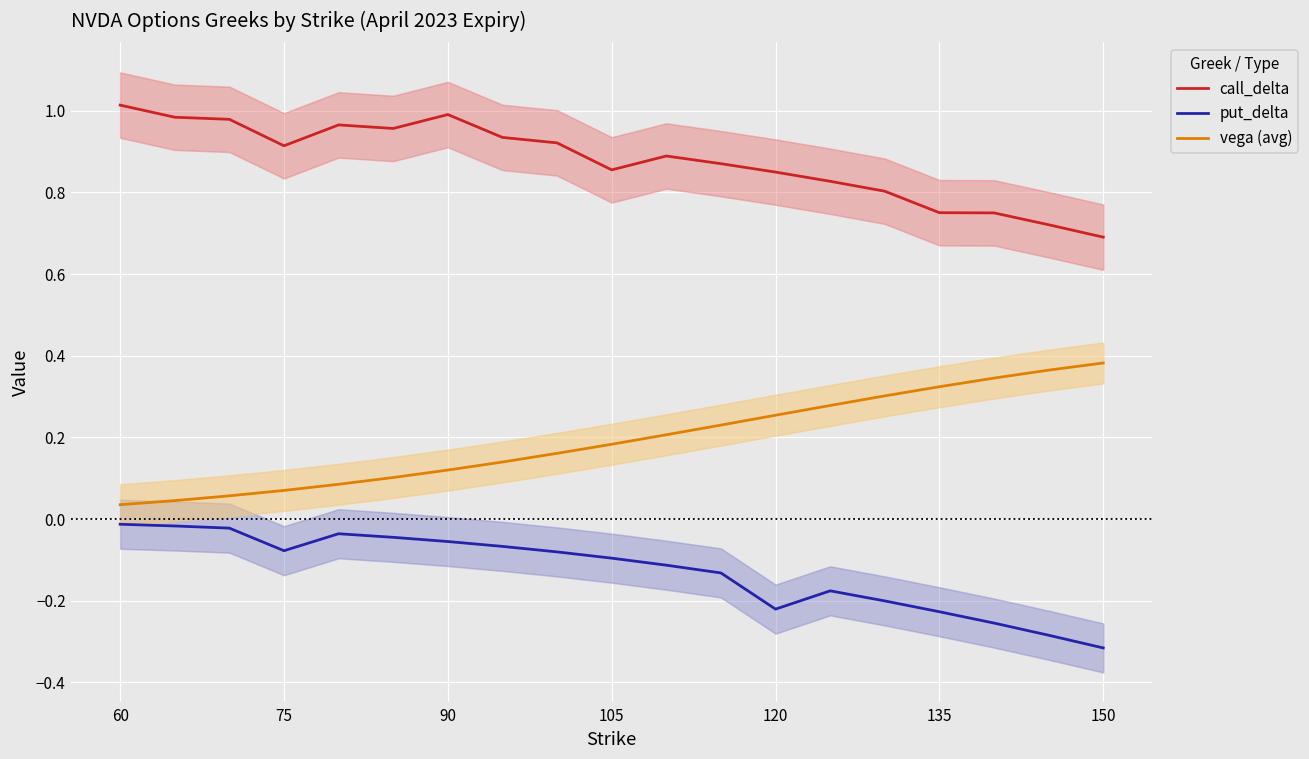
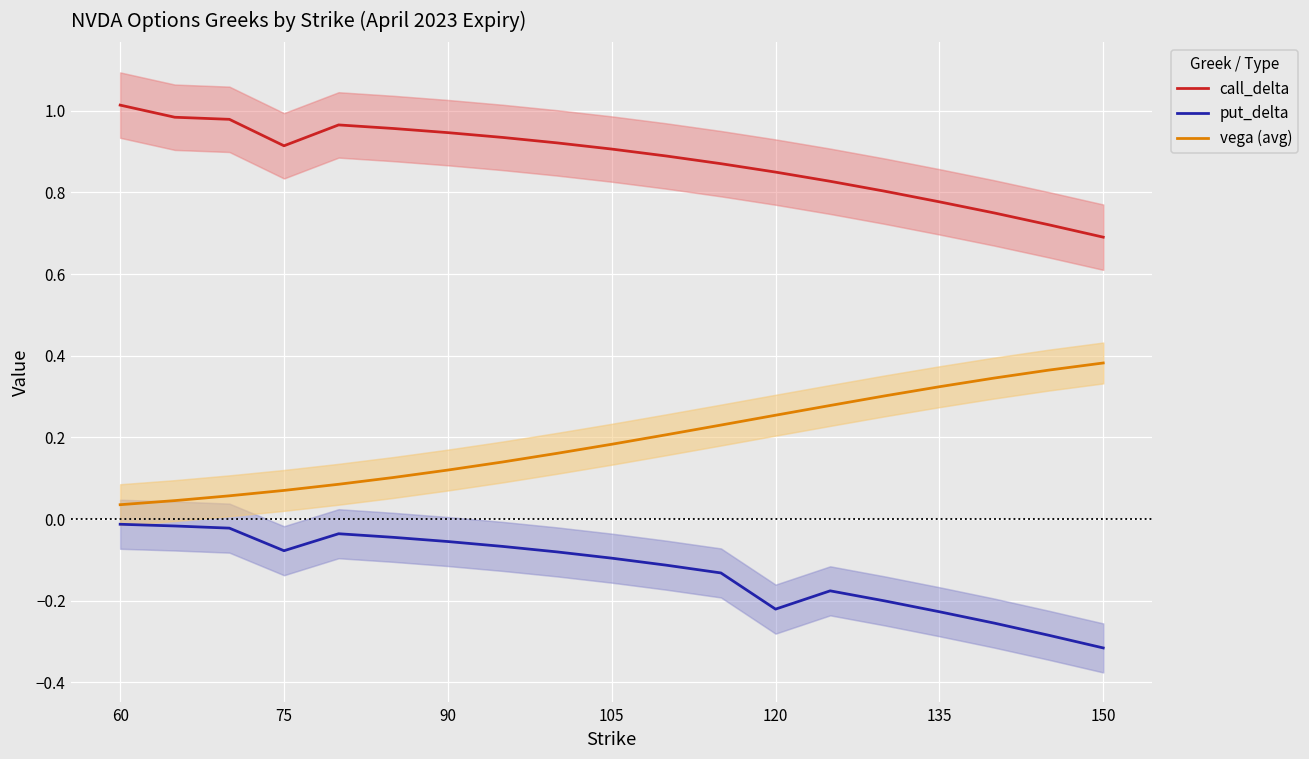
call_delta, 90: 0.99 -> 0.95
call_delta, 105: 0.86 -> 0.91
call_delta, 135: 0.75 -> 0.78
